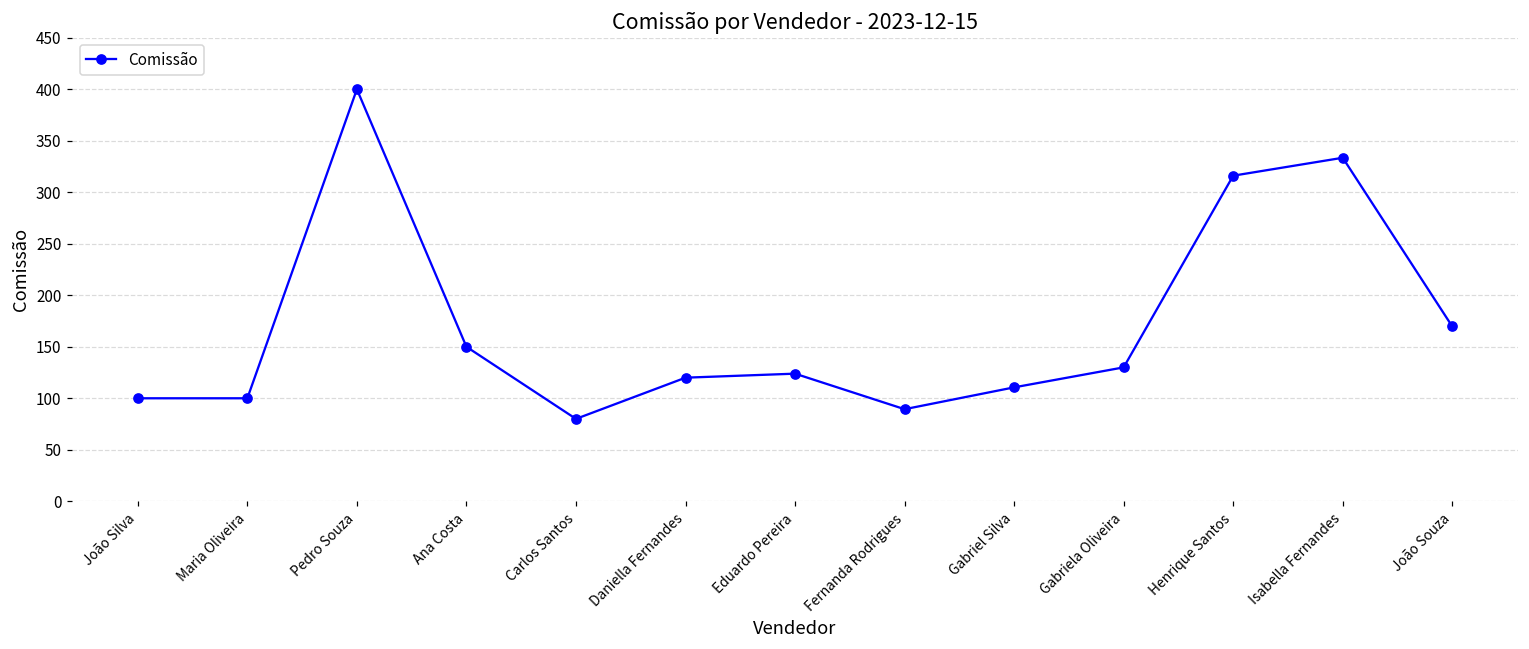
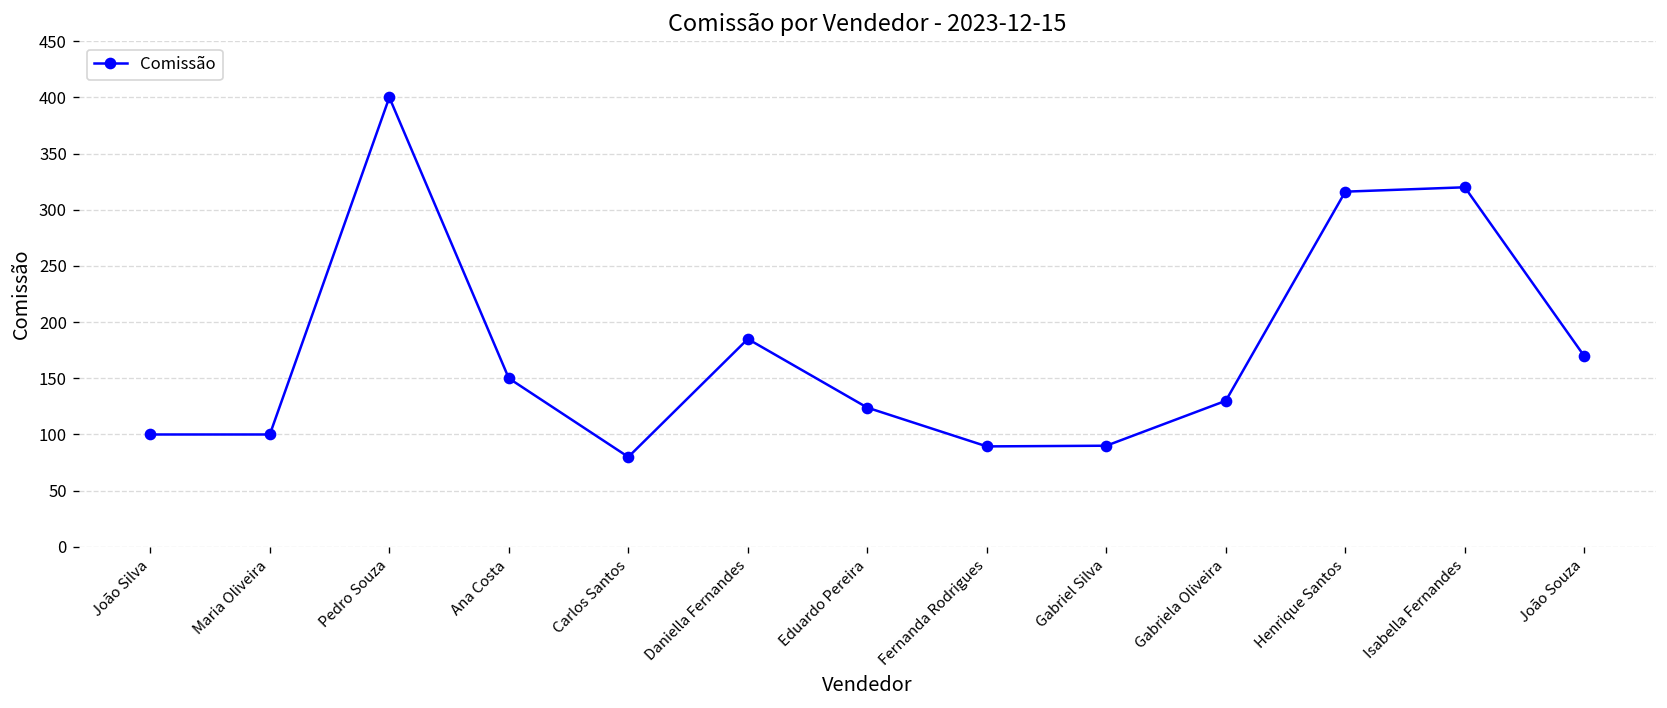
Daniella Fernandes: 120 -> 190
Gabriel Silva: 110 -> 90
Isabella Fernandes: 330 -> 320
